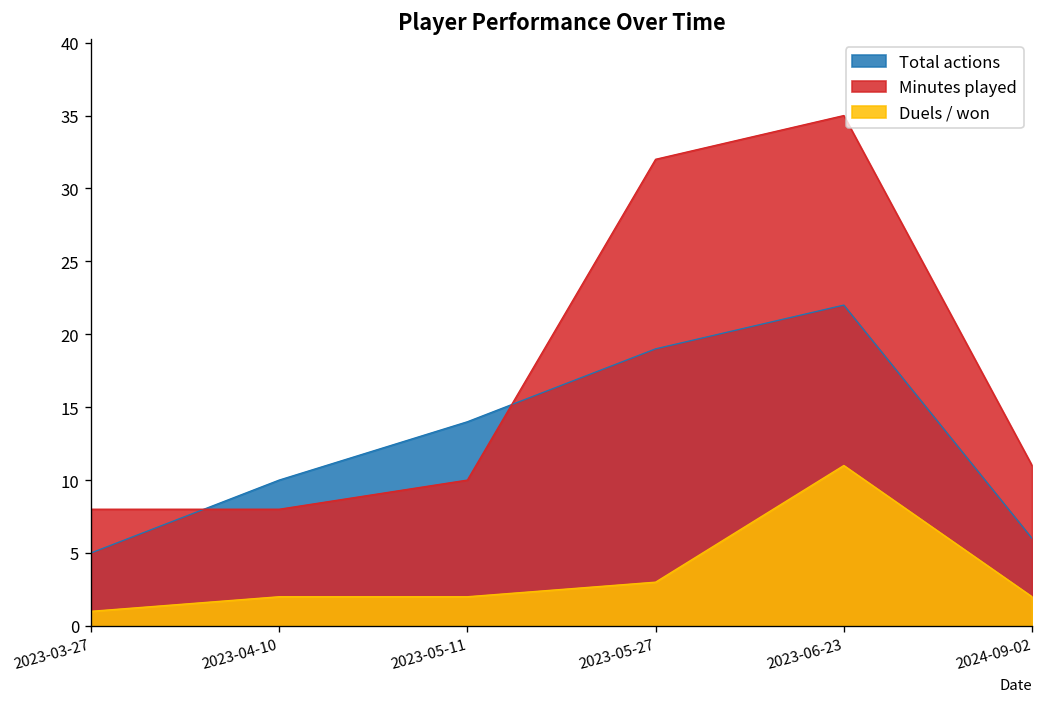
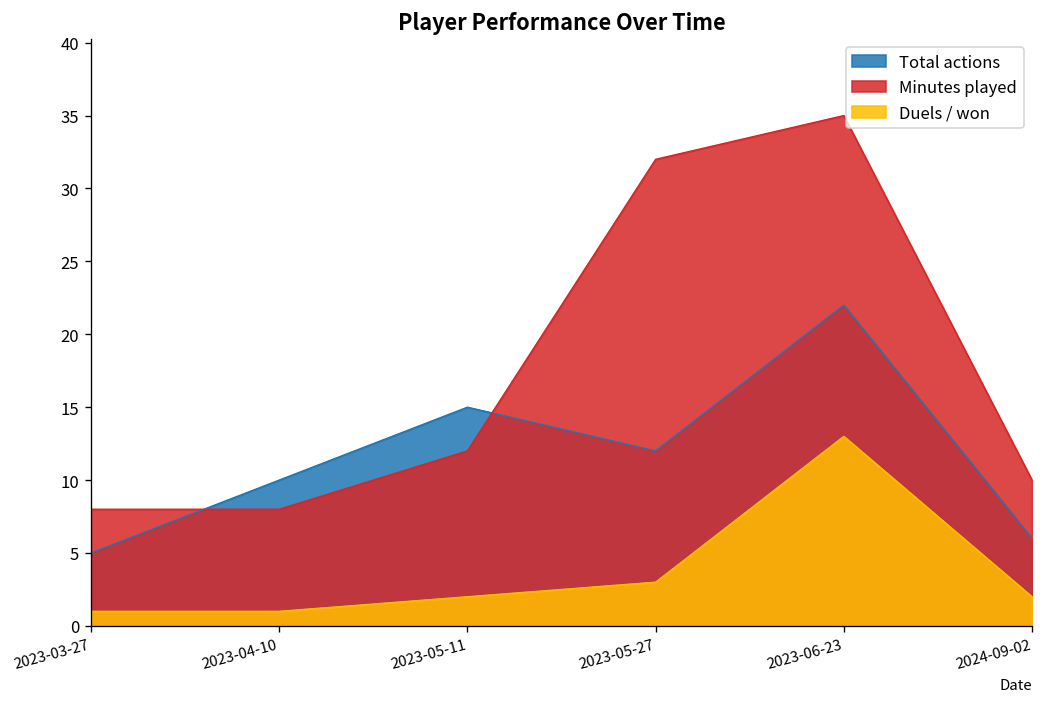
Duels / won, 2023-04-10: 2 -> 1
Total actions, 2023-05-11: 14 -> 15
Minutes played, 2023-05-11: 10 -> 12
Total actions, 2023-05-27: 19 -> 12
Duels / won, 2023-06-23: 11 -> 13
Minutes played, 2024-09-02: 11 -> 10
